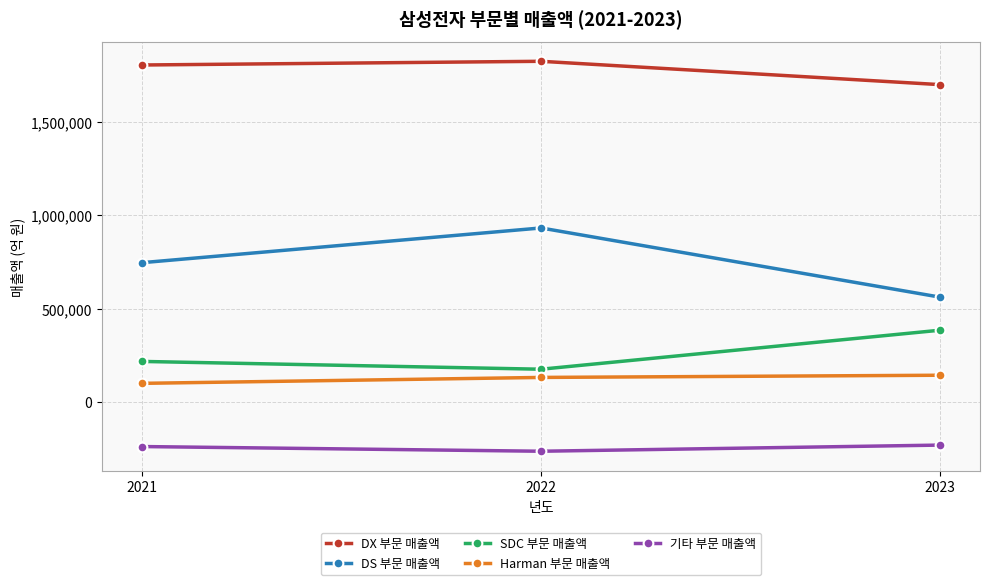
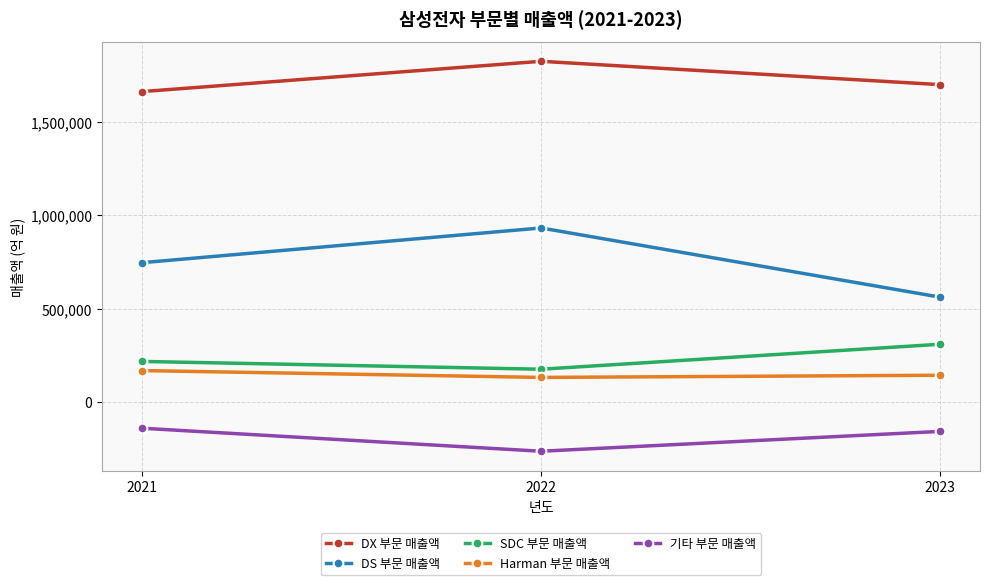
DX 부문 매출액, 2021: 1,810,000 -> 1,660,000
Harman 부문 매출액, 2021: 100,000 -> 170,000
기타 부문 매출액, 2021: -240,000 -> -140,000
SDC 부문 매출액, 2023: 390,000 -> 310,000
기타 부문 매출액, 2023: -230,000 -> -160,000
